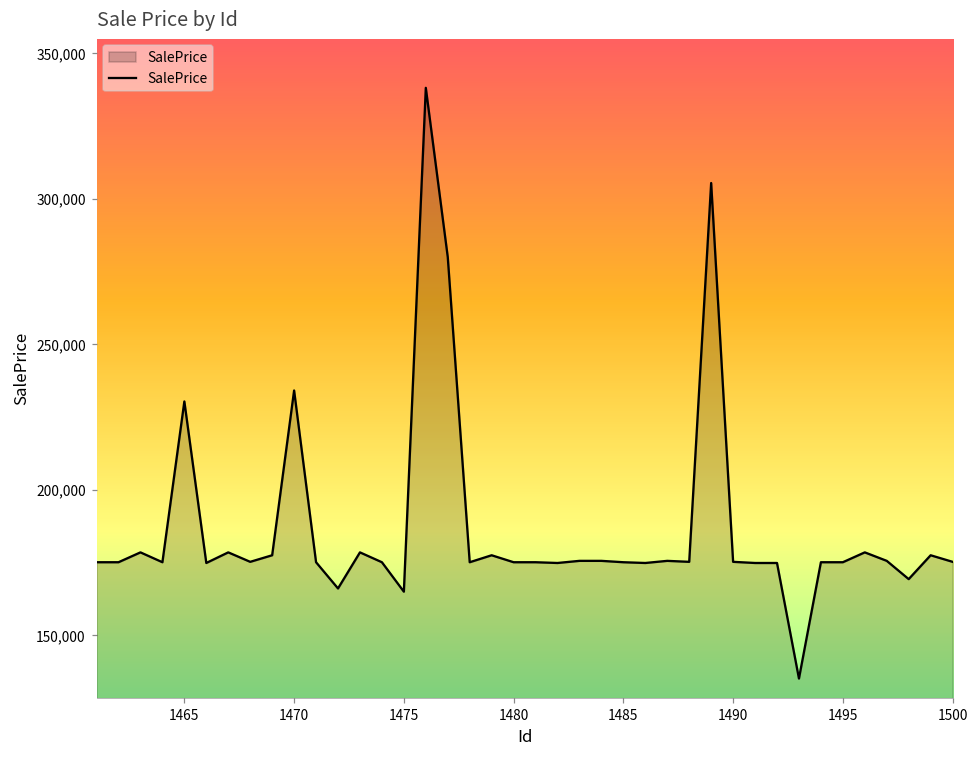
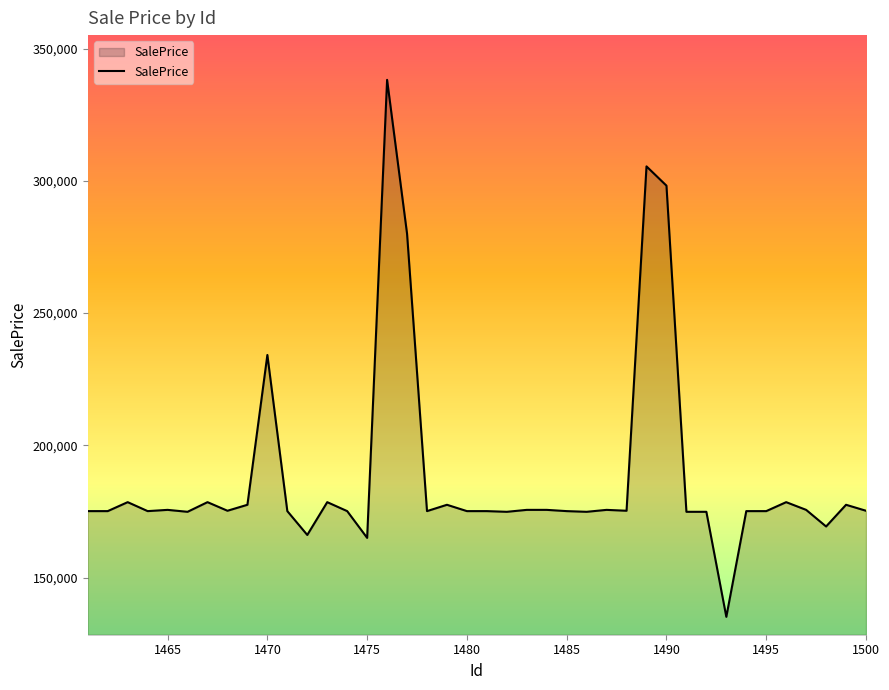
1465: 230,000 -> 176,000
1490: 175,000 -> 298,000
